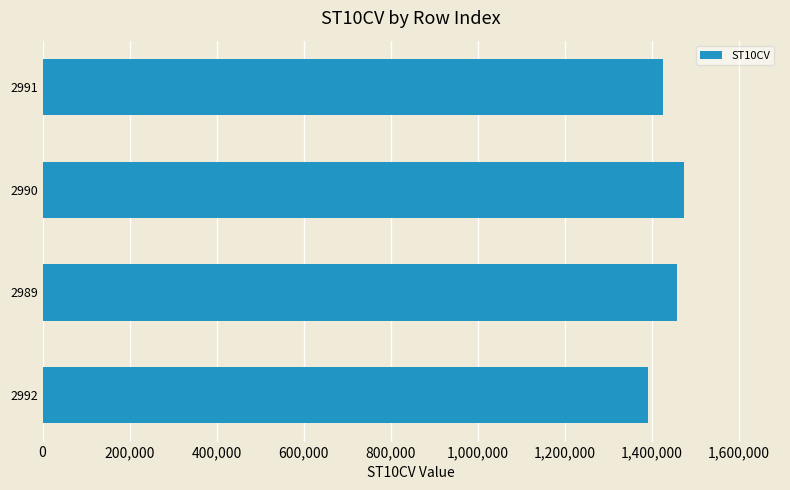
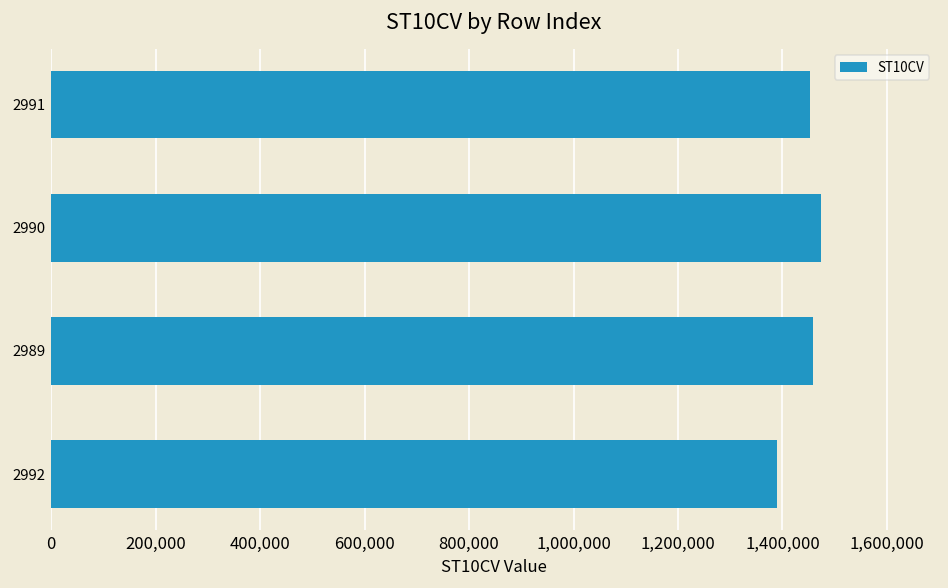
2991: 1,420,000 -> 1,450,000
